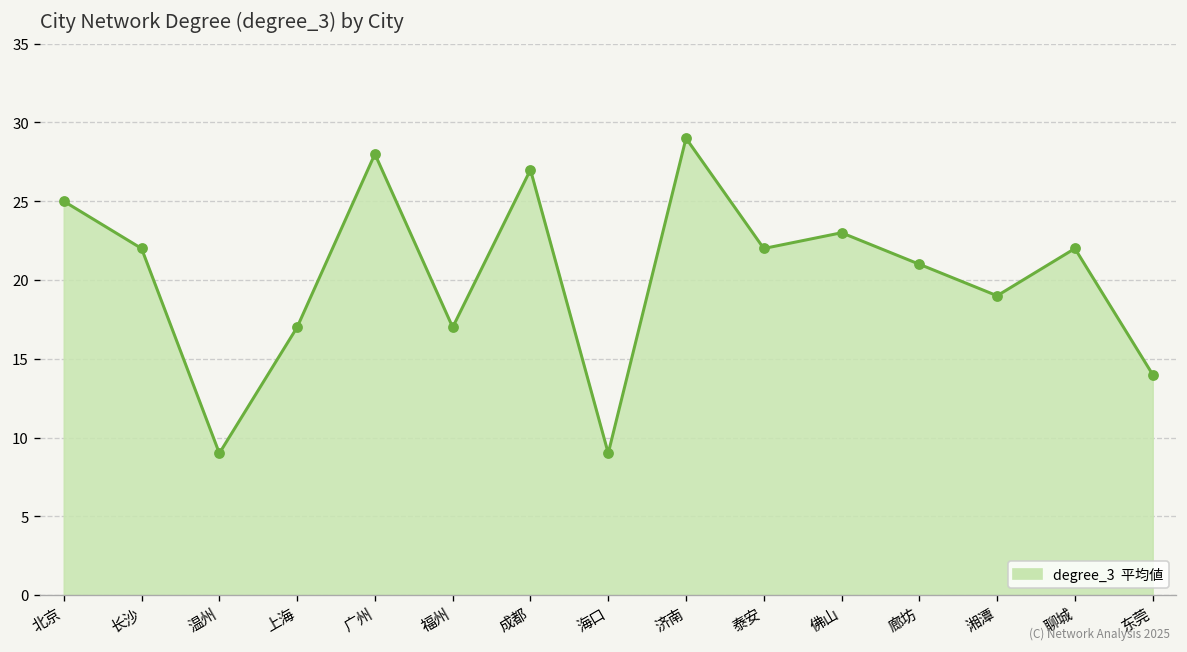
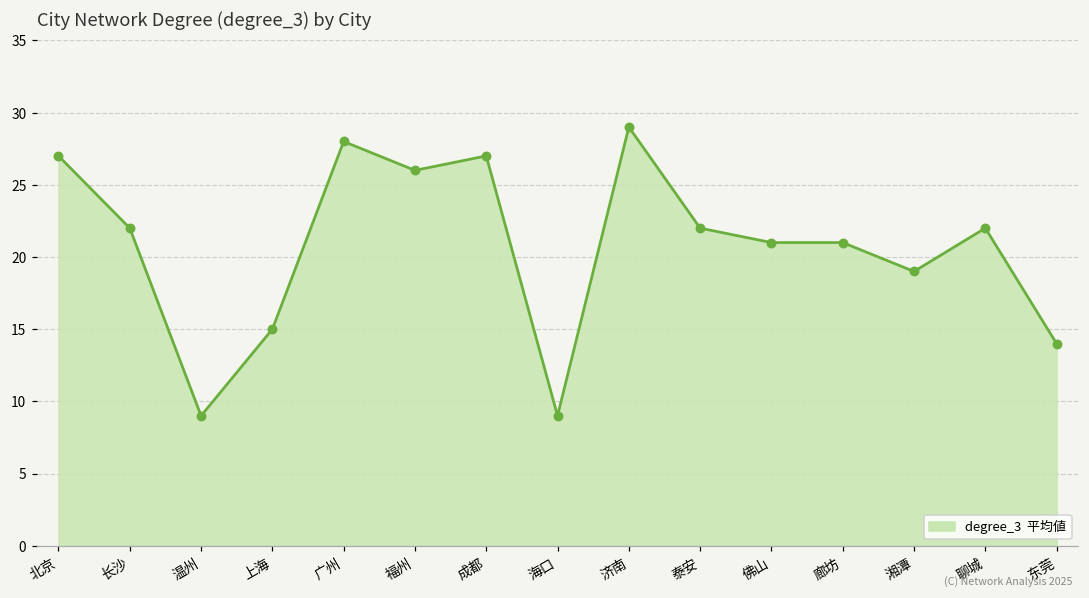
北京: 25 -> 27
上海: 17 -> 15
福州: 17 -> 26
佛山: 23 -> 21
